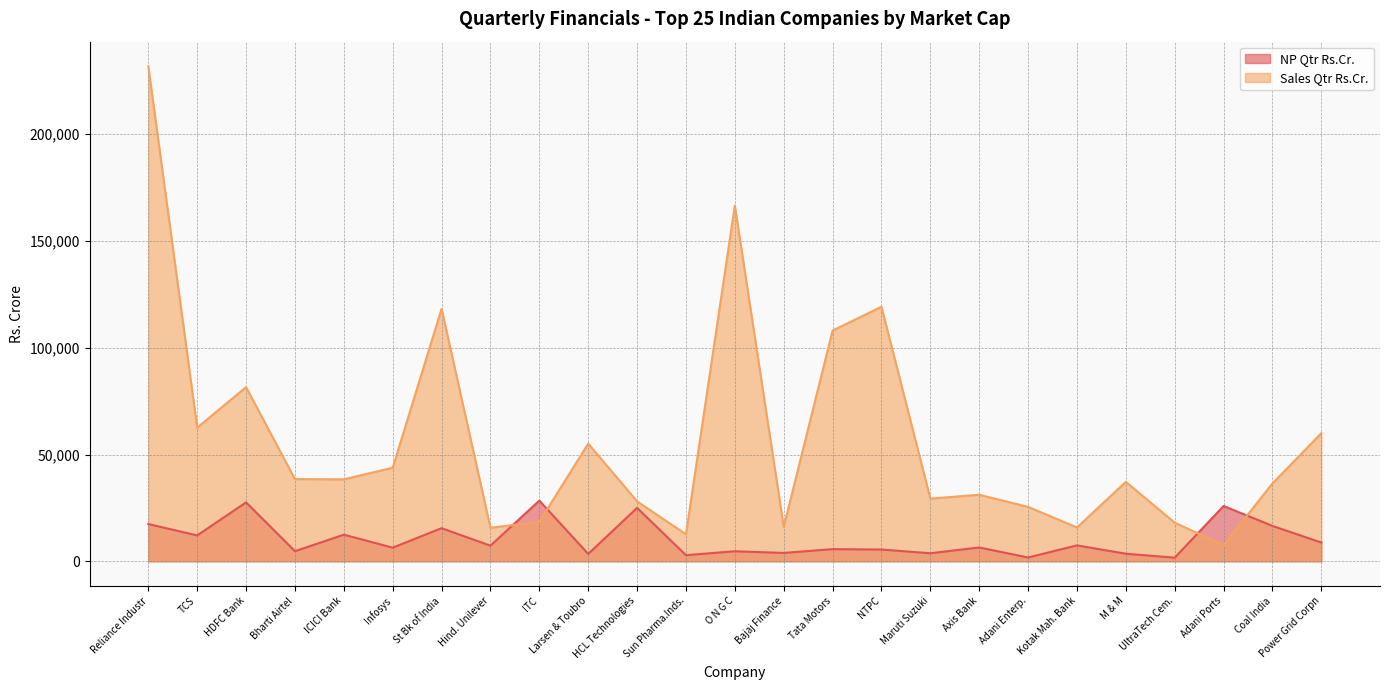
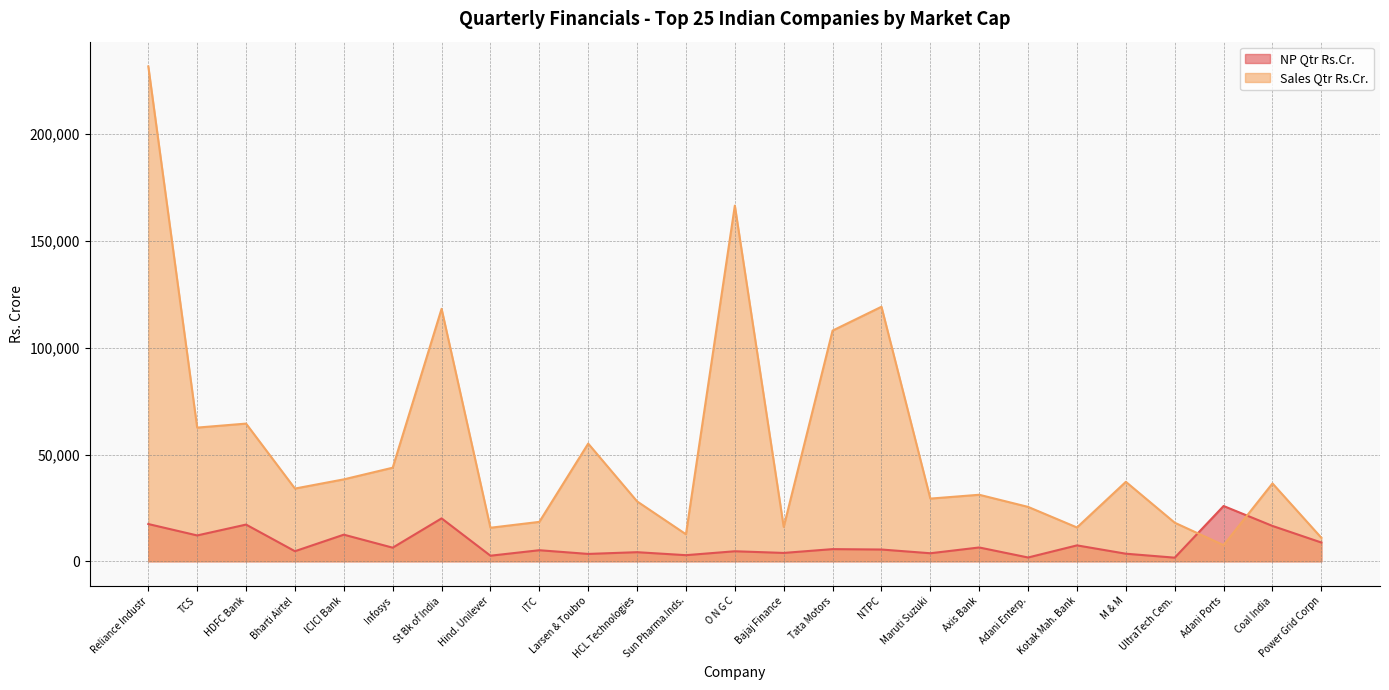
NP Qtr Rs.Cr., HDFC Bank: 28,000 -> 17,000
Sales Qtr Rs.Cr., HDFC Bank: 82,000 -> 64,000
Sales Qtr Rs.Cr., Bharti Airtel: 39,000 -> 34,000
NP Qtr Rs.Cr., St Bk of India: 16,000 -> 20,000
NP Qtr Rs.Cr., Hind. Unilever: 7,000 -> 3,000
NP Qtr Rs.Cr., ITC: 28,000 -> 5,000
NP Qtr Rs.Cr., HCL Technologies: 25,000 -> 4,000
Sales Qtr Rs.Cr., Power Grid Corpn: 60,000 -> 11,000
